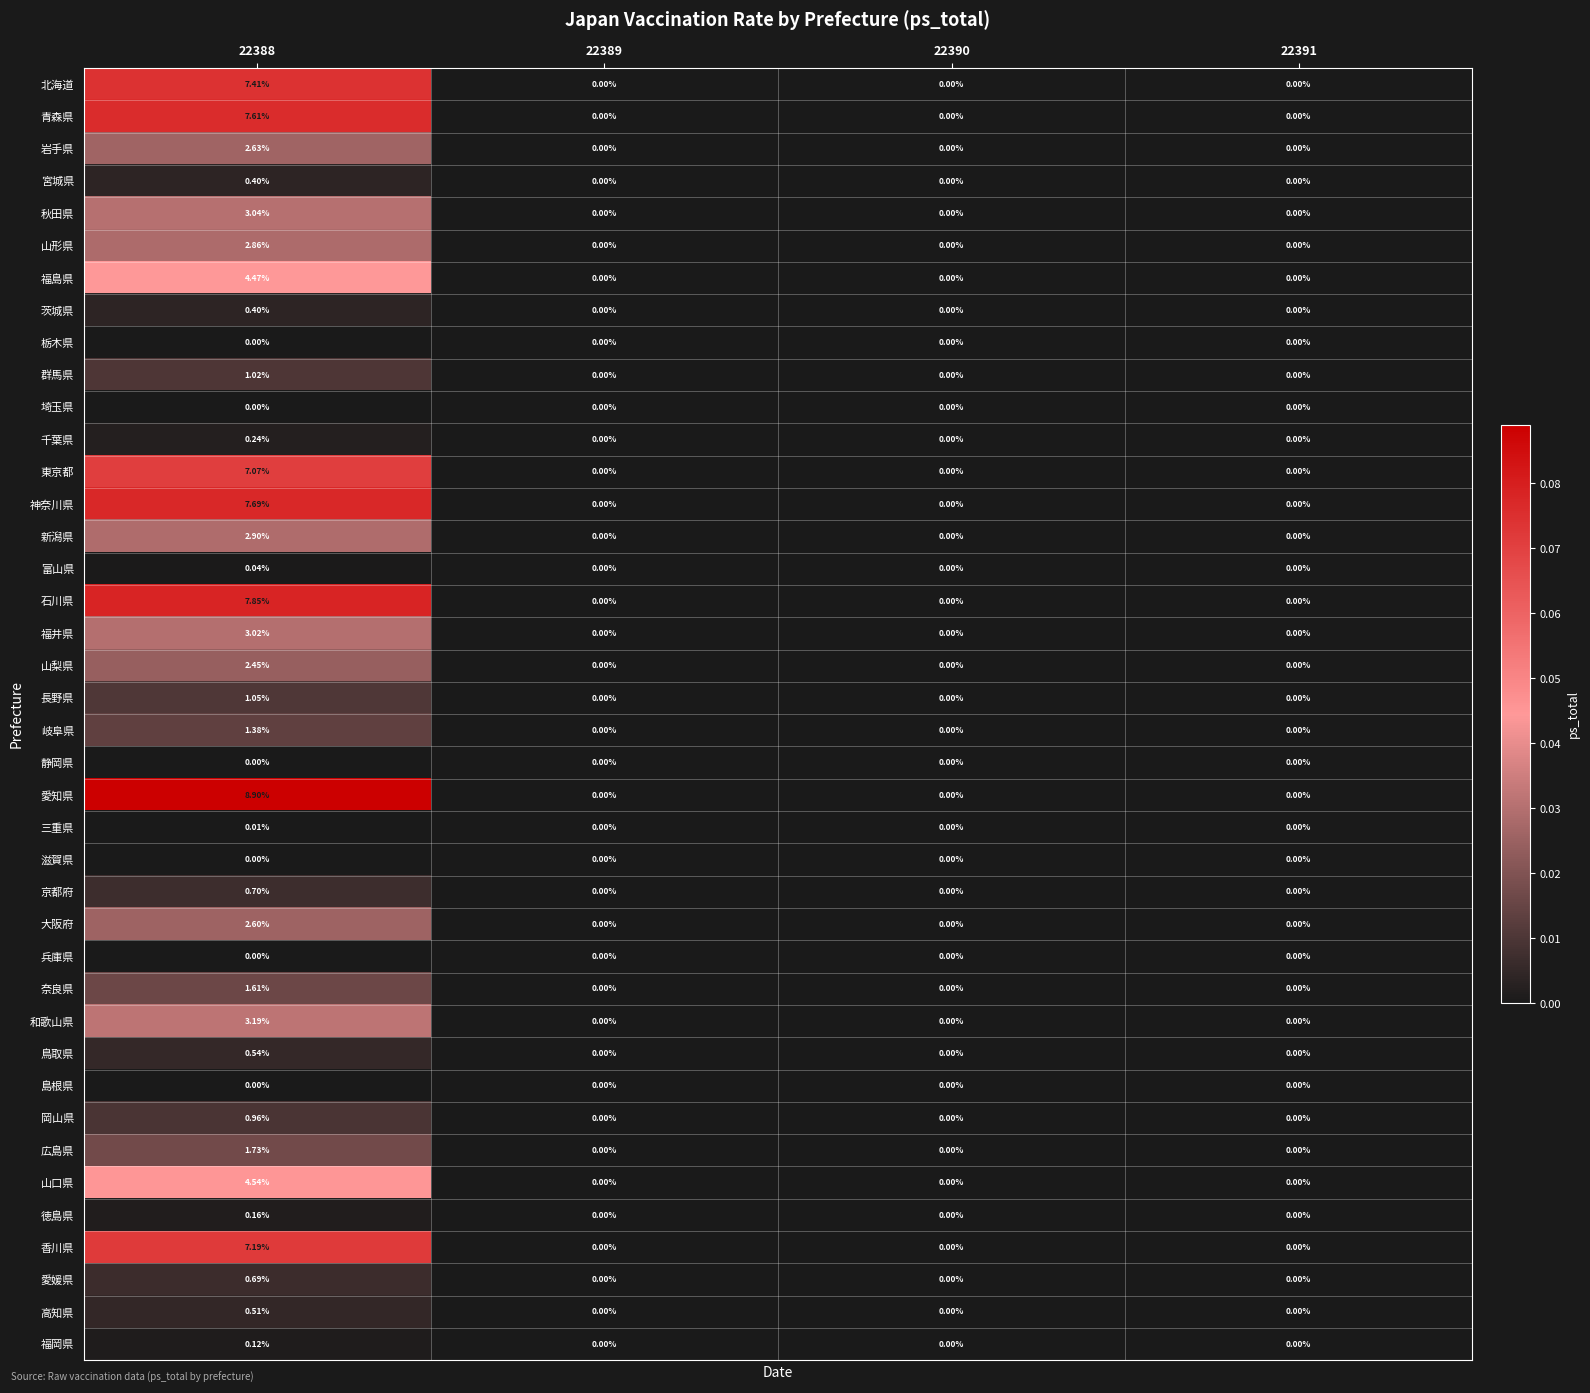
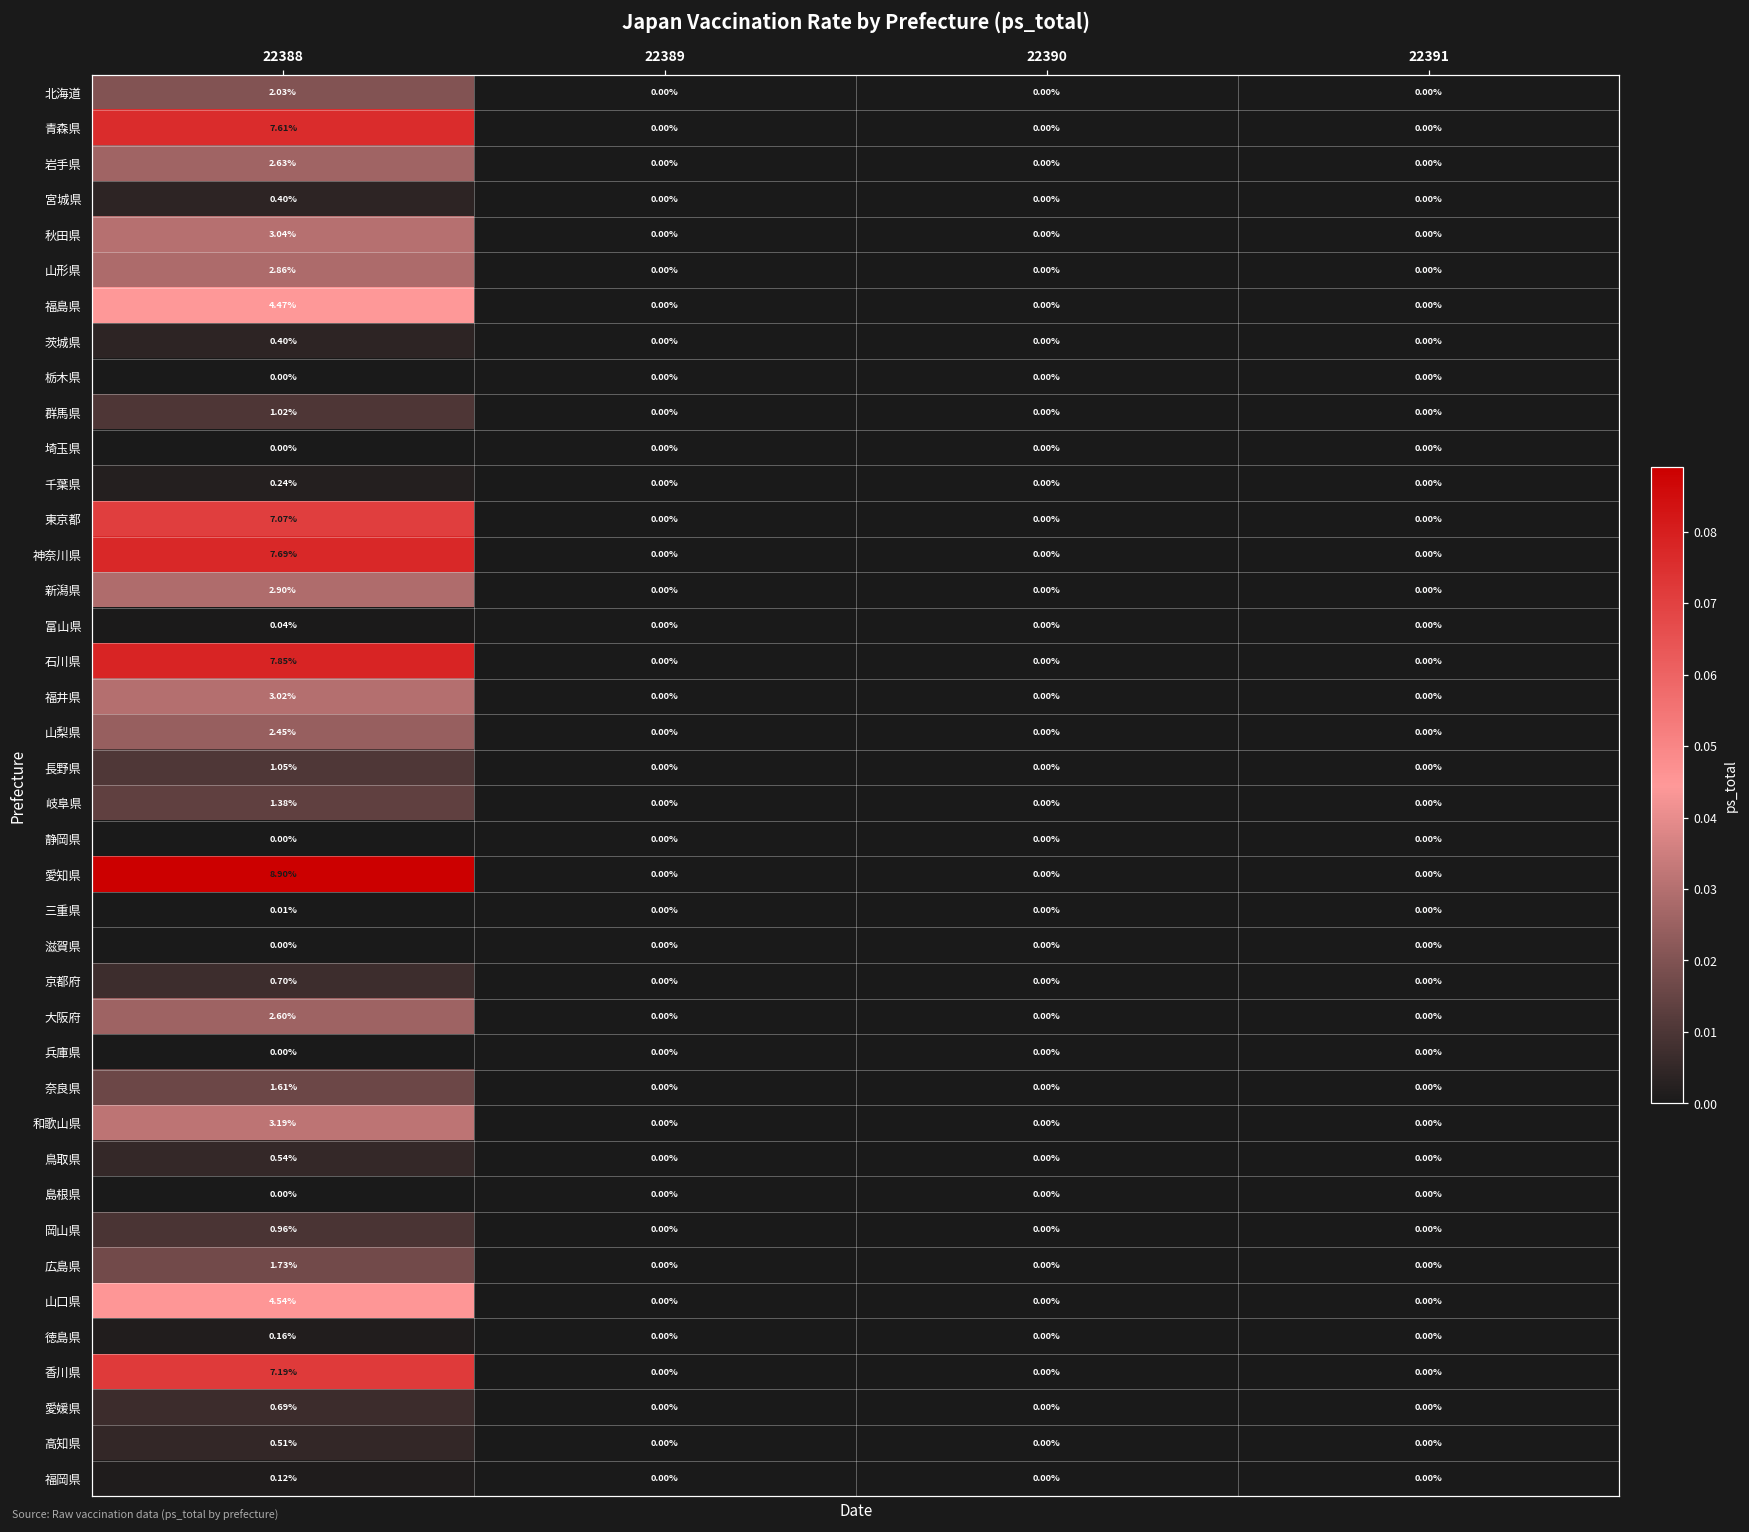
北海道, 22388: 7.41% -> 2.03%
